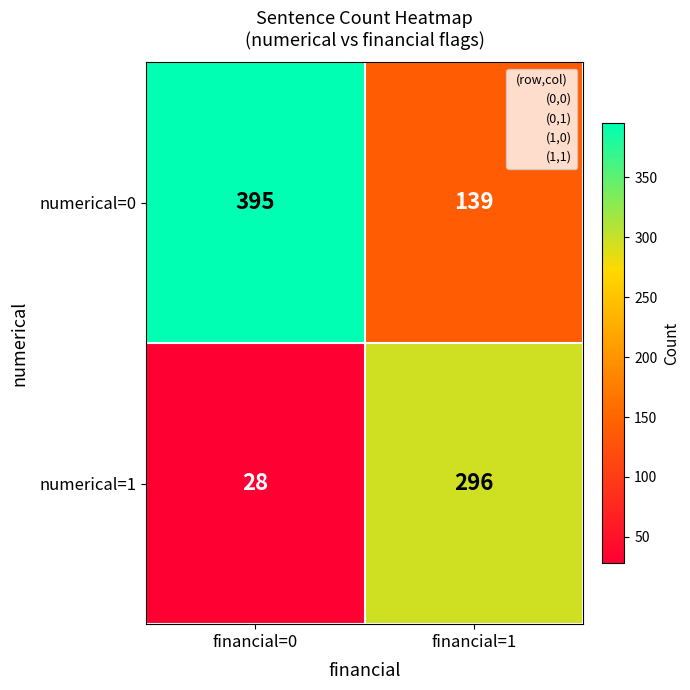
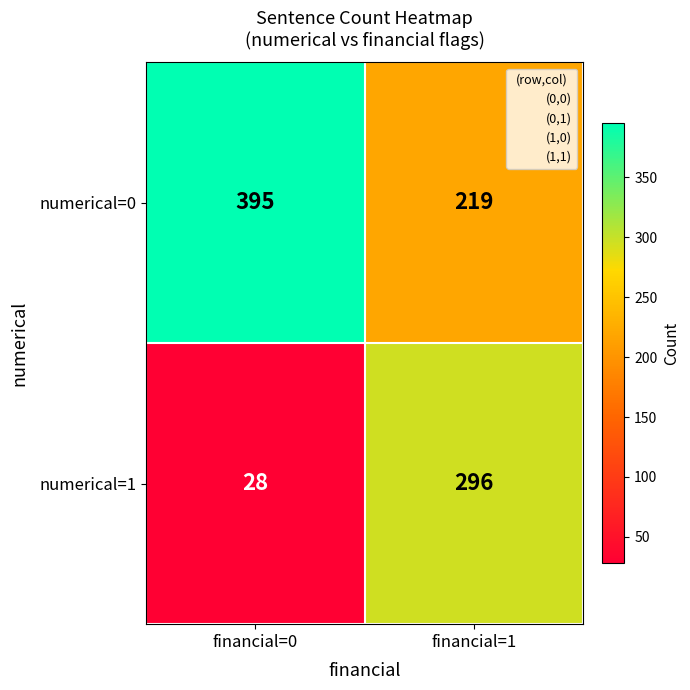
numerical=0, financial=1: 139 -> 219
